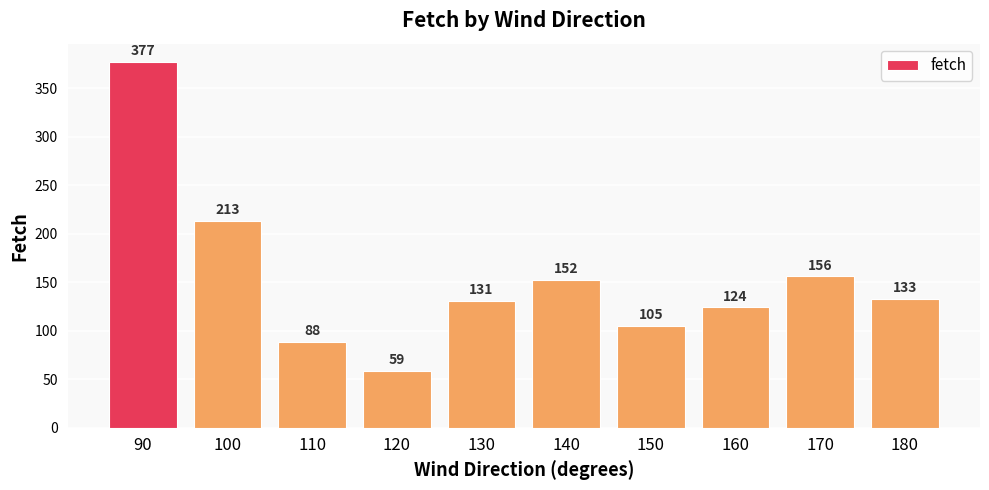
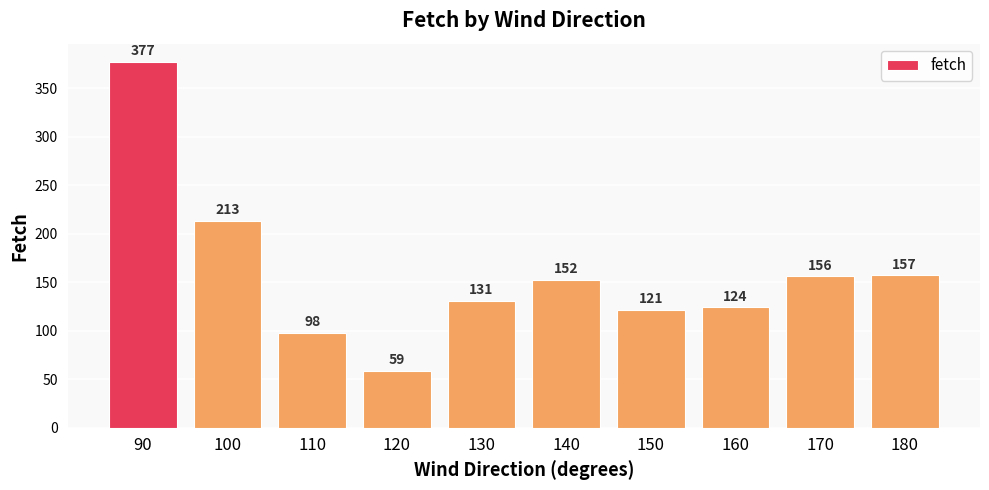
110: 88 -> 98
150: 105 -> 121
180: 133 -> 157
